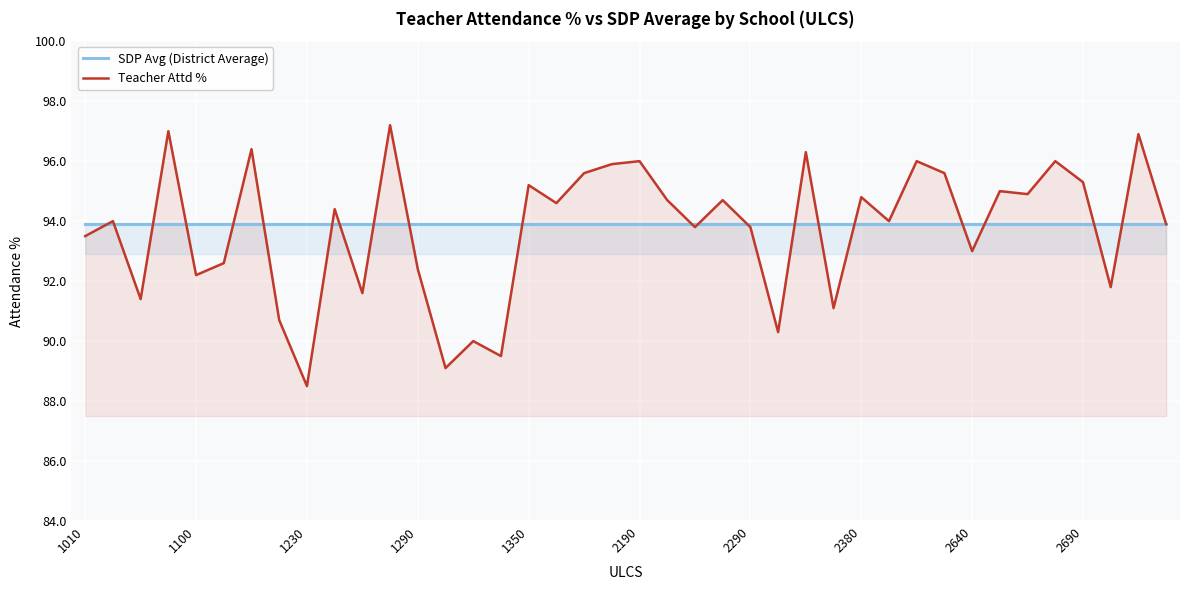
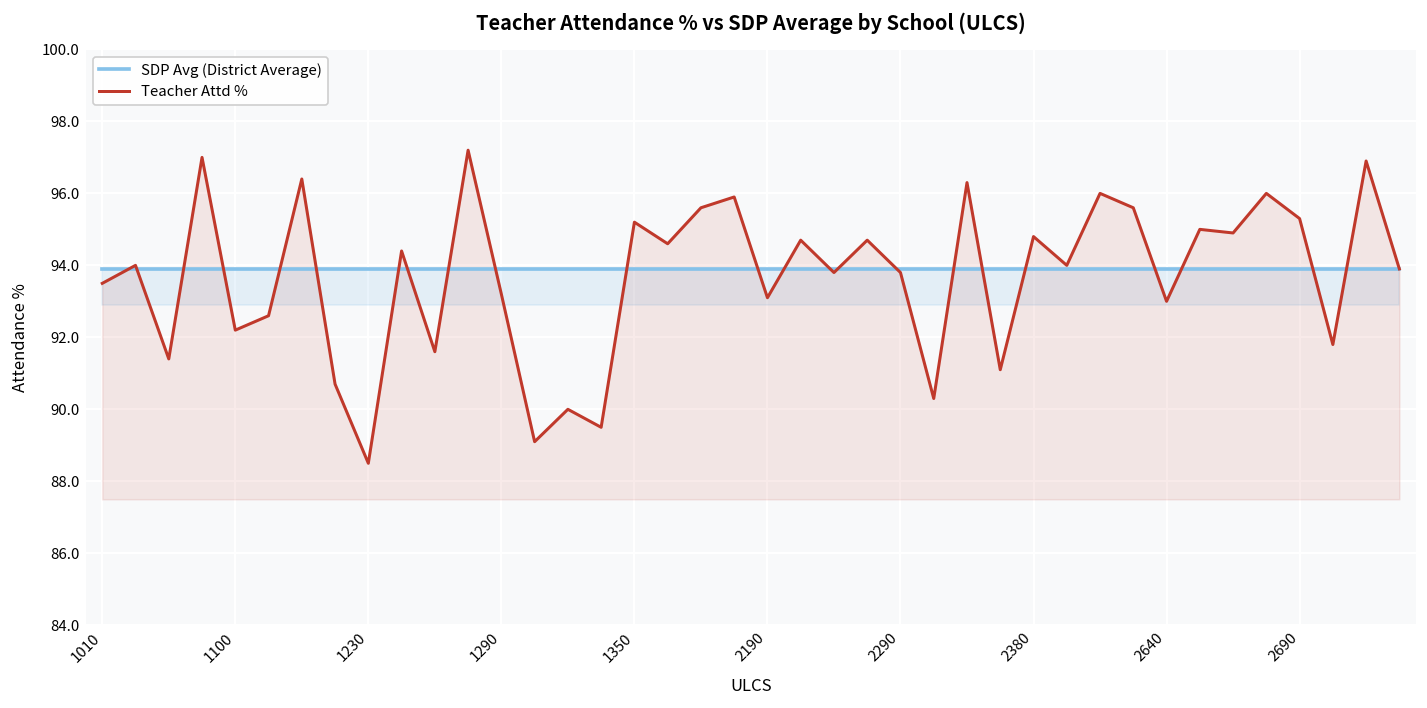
Teacher Attd %, 1290: 92.4 -> 93.2
Teacher Attd %, 2190: 96.0 -> 93.1
